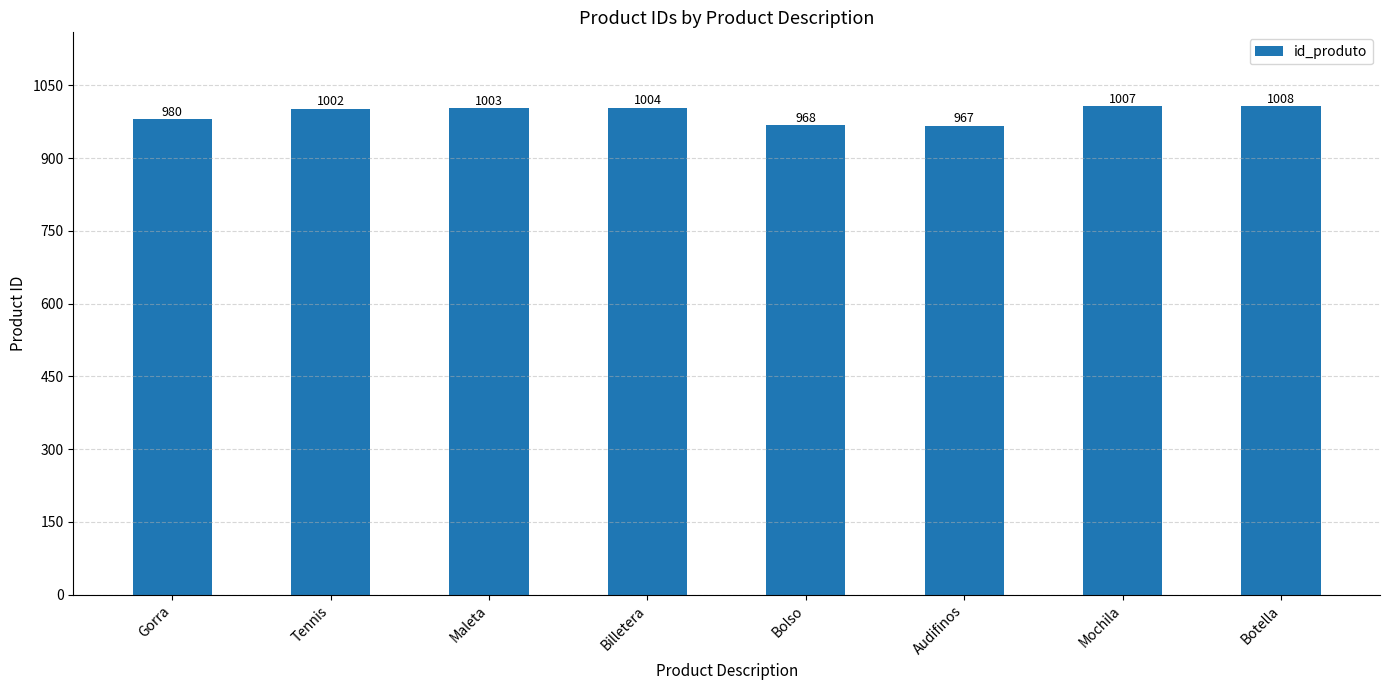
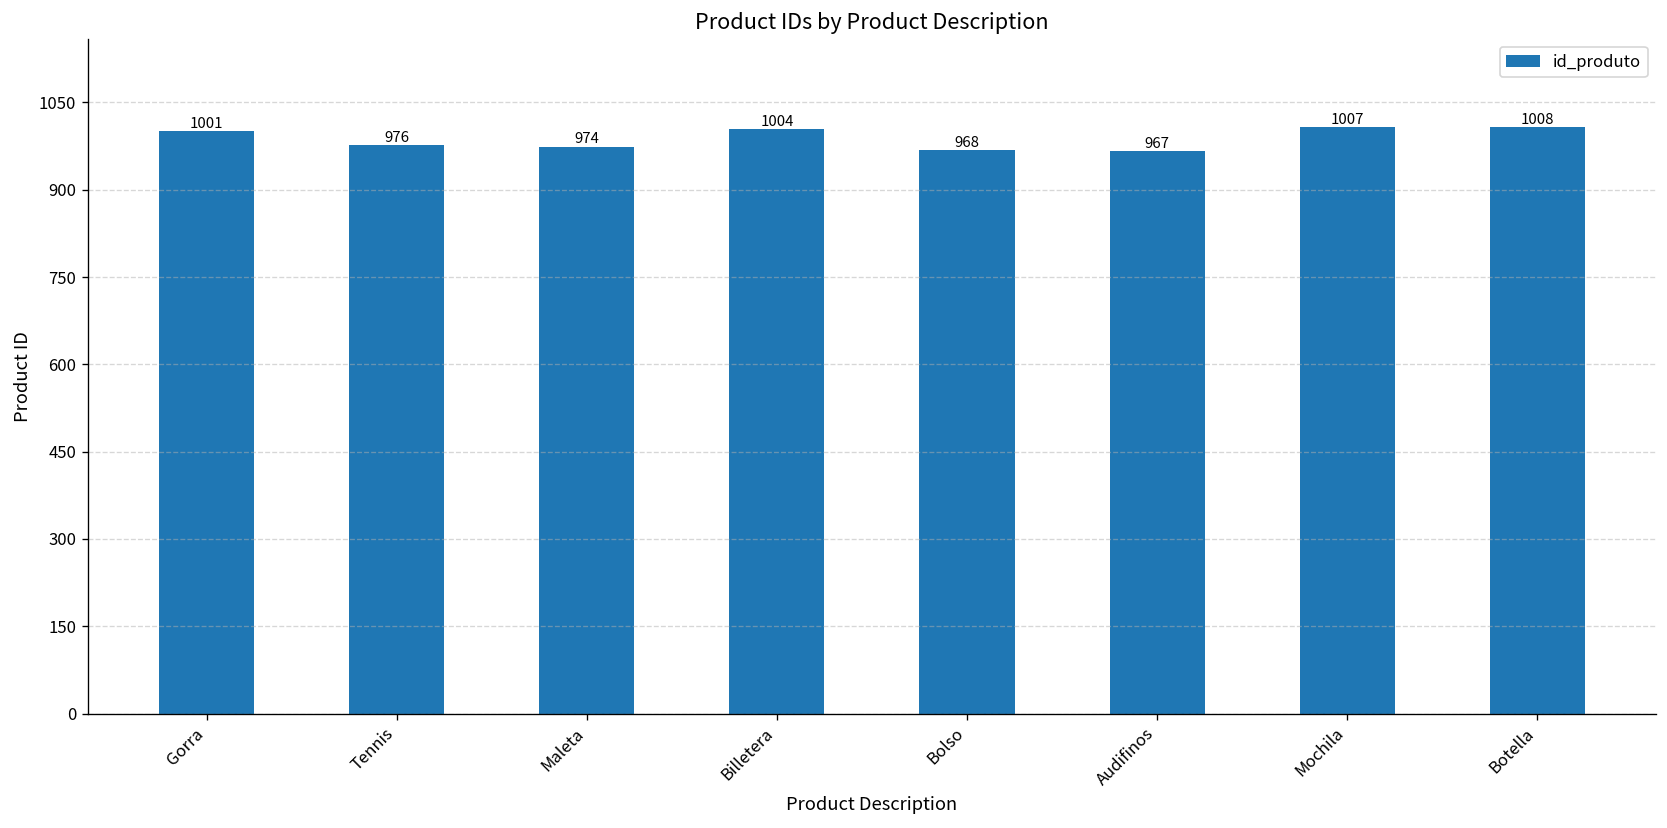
Gorra: 980 -> 1001
Tennis: 1002 -> 976
Maleta: 1003 -> 974
